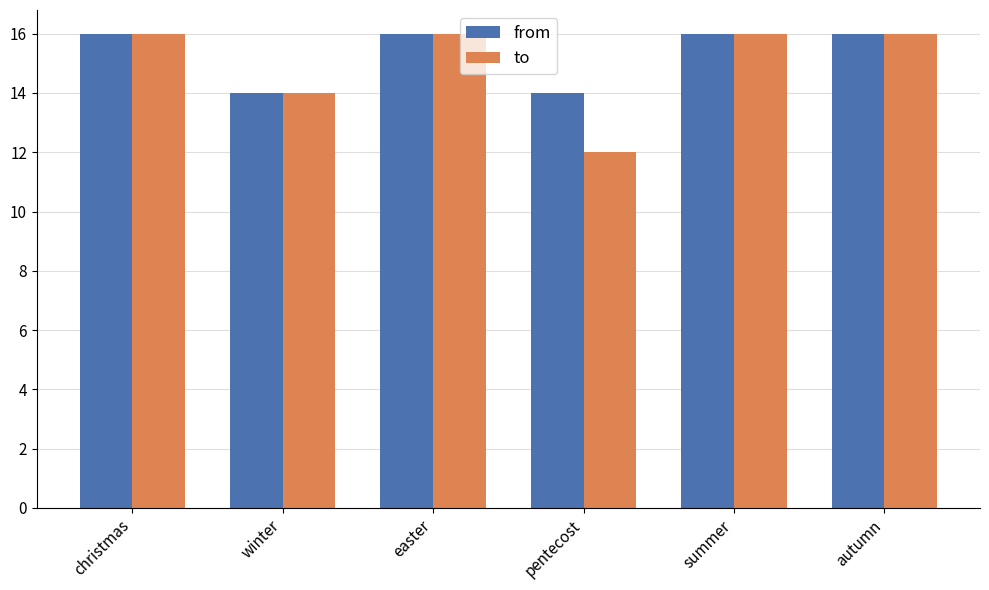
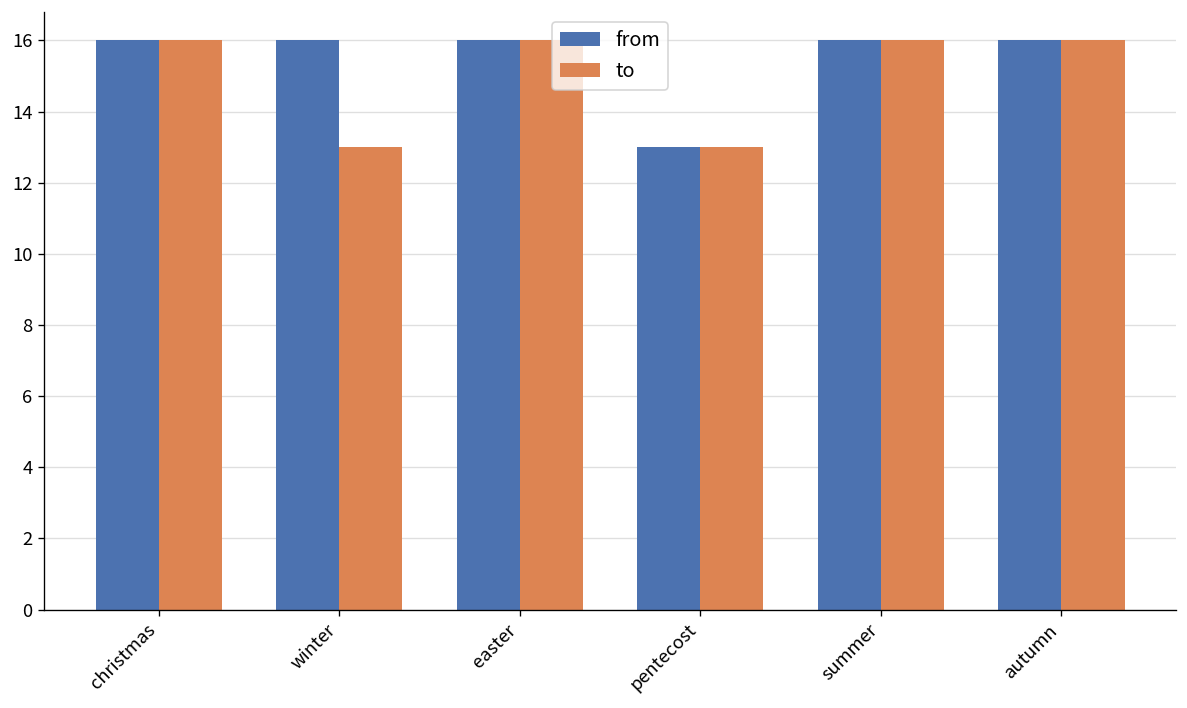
from, winter: 14 -> 16
to, winter: 14 -> 13
from, pentecost: 14 -> 13
to, pentecost: 12 -> 13
